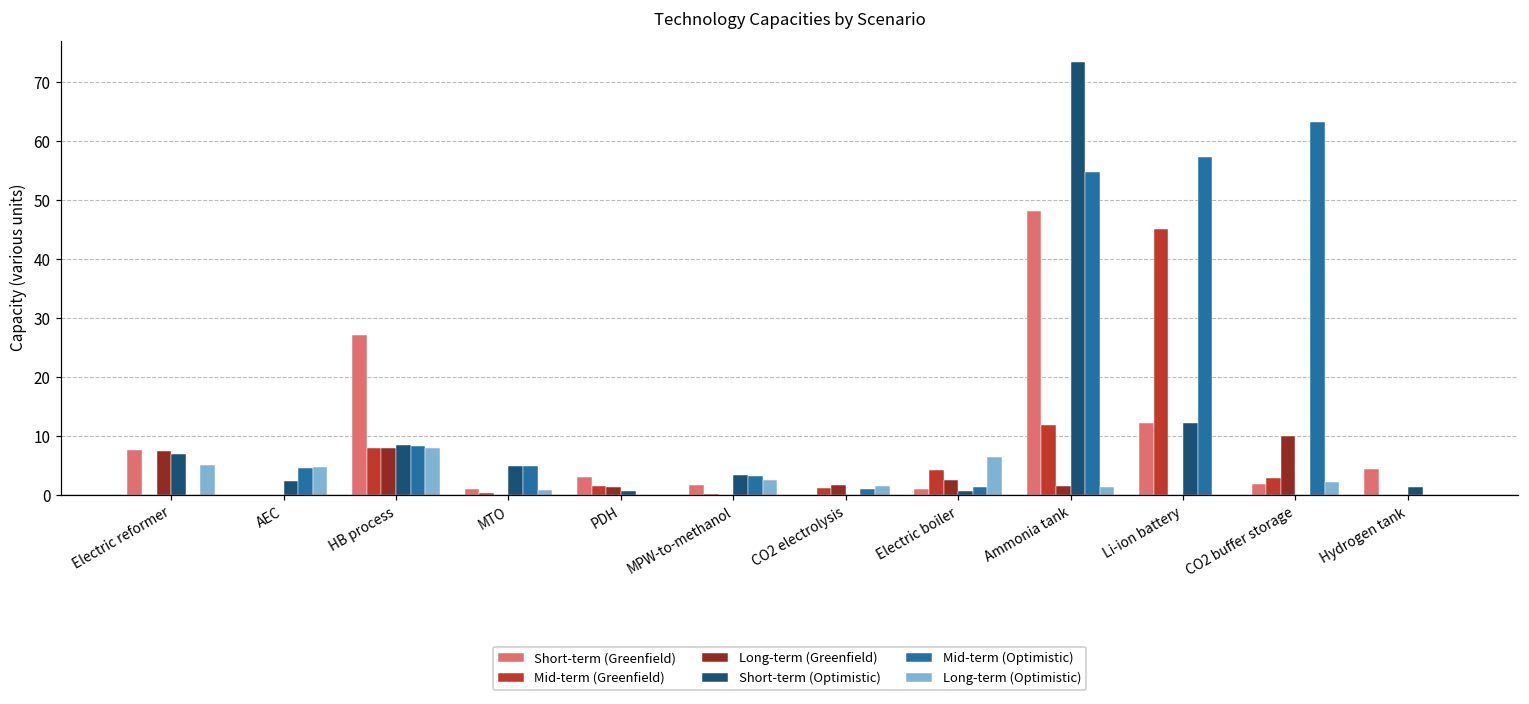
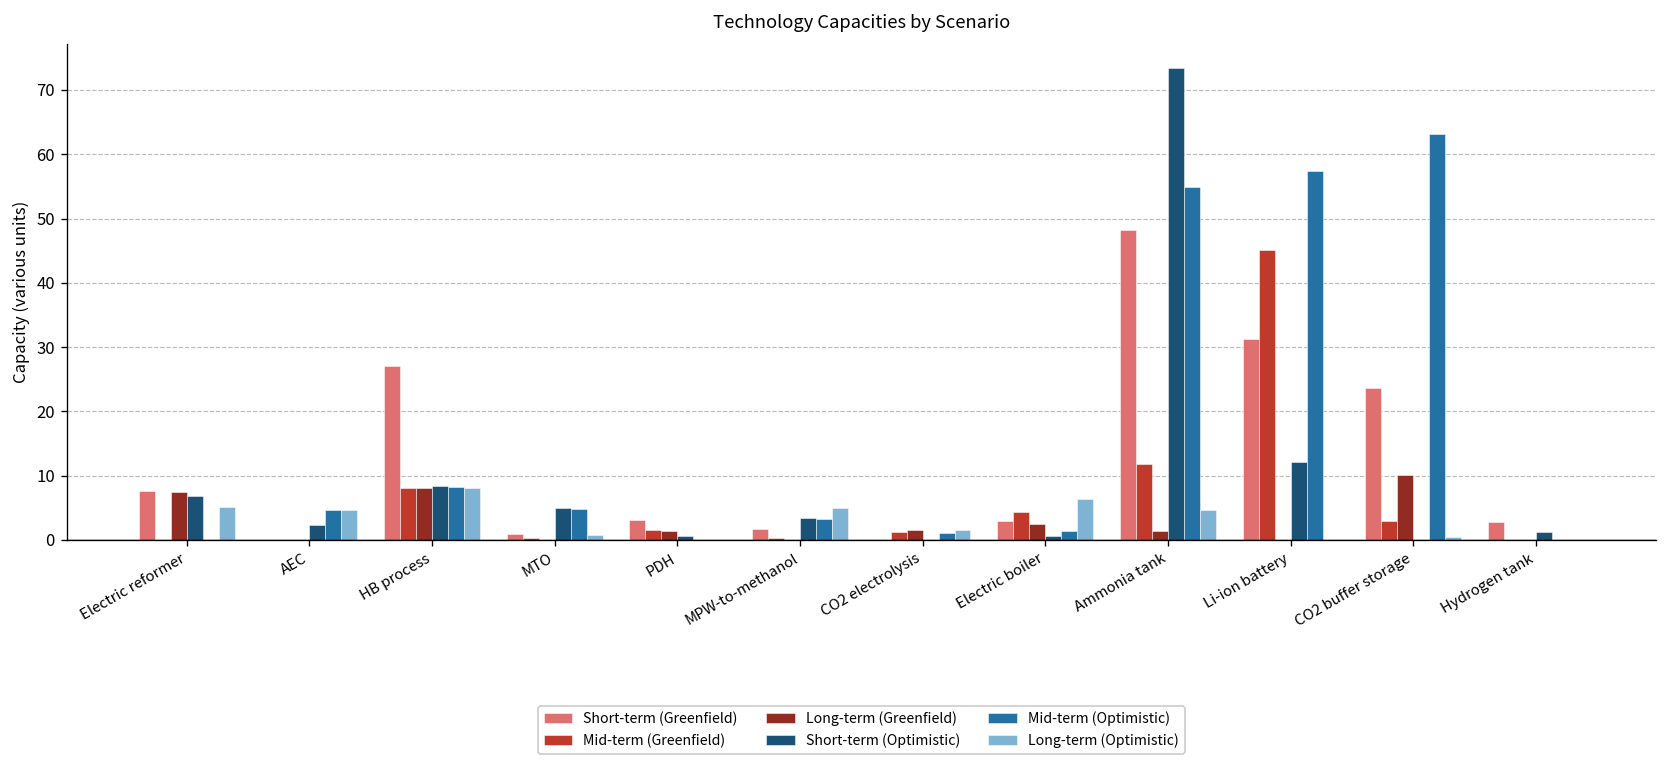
Long-term (Optimistic), MPW-to-methanol: 3 -> 5
Short-term (Greenfield), Electric boiler: 1 -> 3
Long-term (Optimistic), Ammonia tank: 1 -> 5
Short-term (Greenfield), Li-ion battery: 12 -> 31
Short-term (Greenfield), CO2 buffer storage: 2 -> 24
Long-term (Optimistic), CO2 buffer storage: 2 -> 0
Short-term (Greenfield), Hydrogen tank: 4 -> 3
